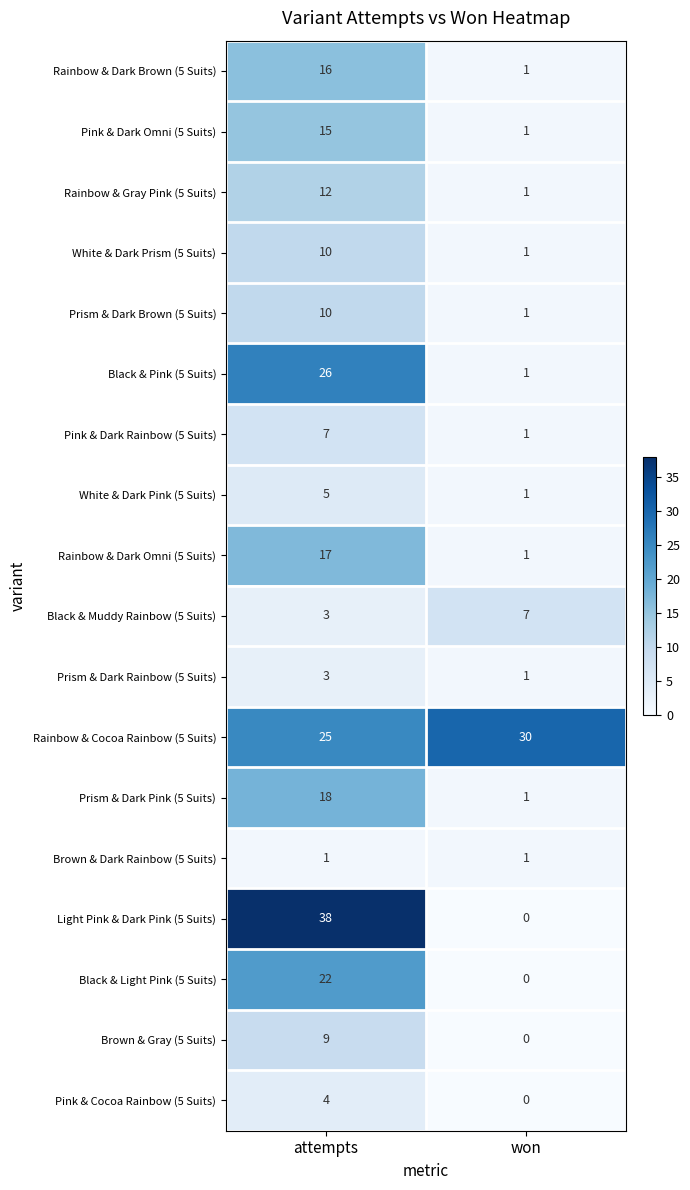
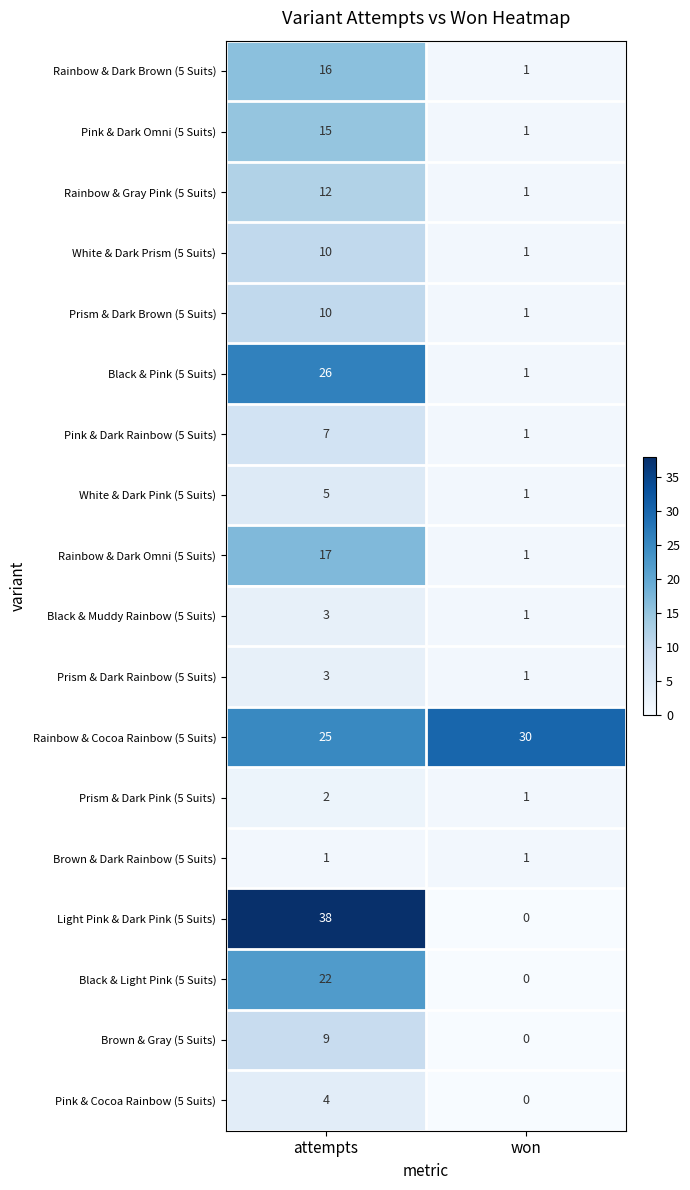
Black & Muddy Rainbow (5 Suits), won: 7 -> 1
Prism & Dark Pink (5 Suits), attempts: 18 -> 2
